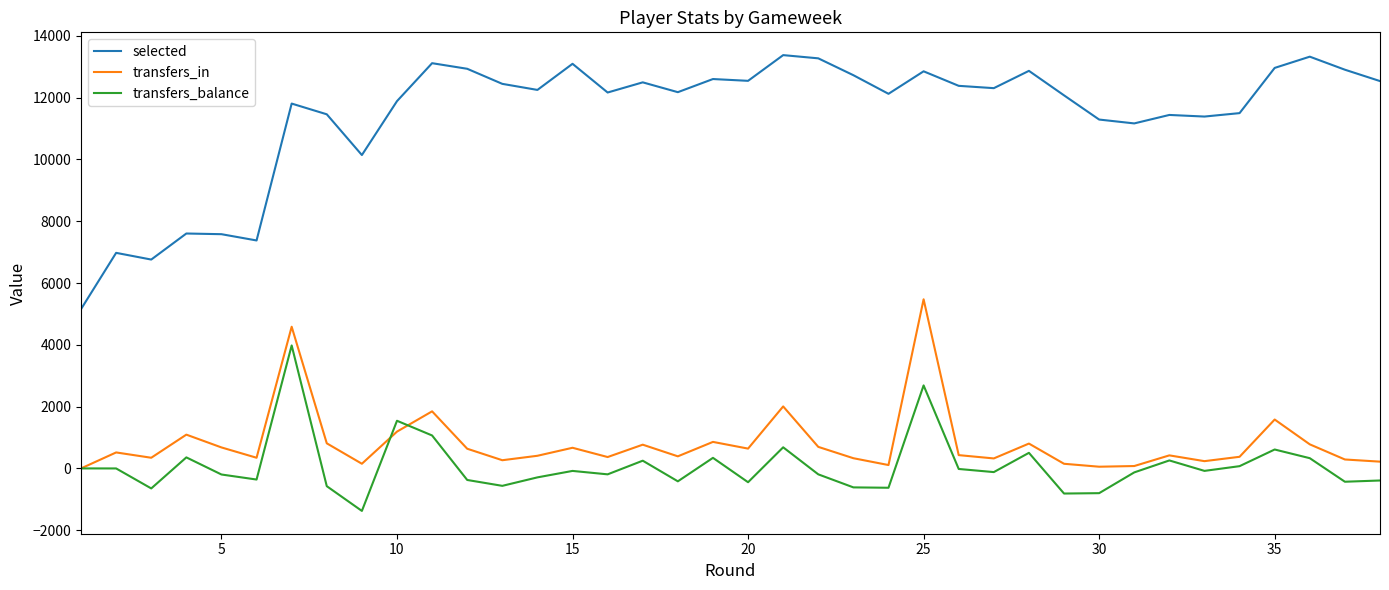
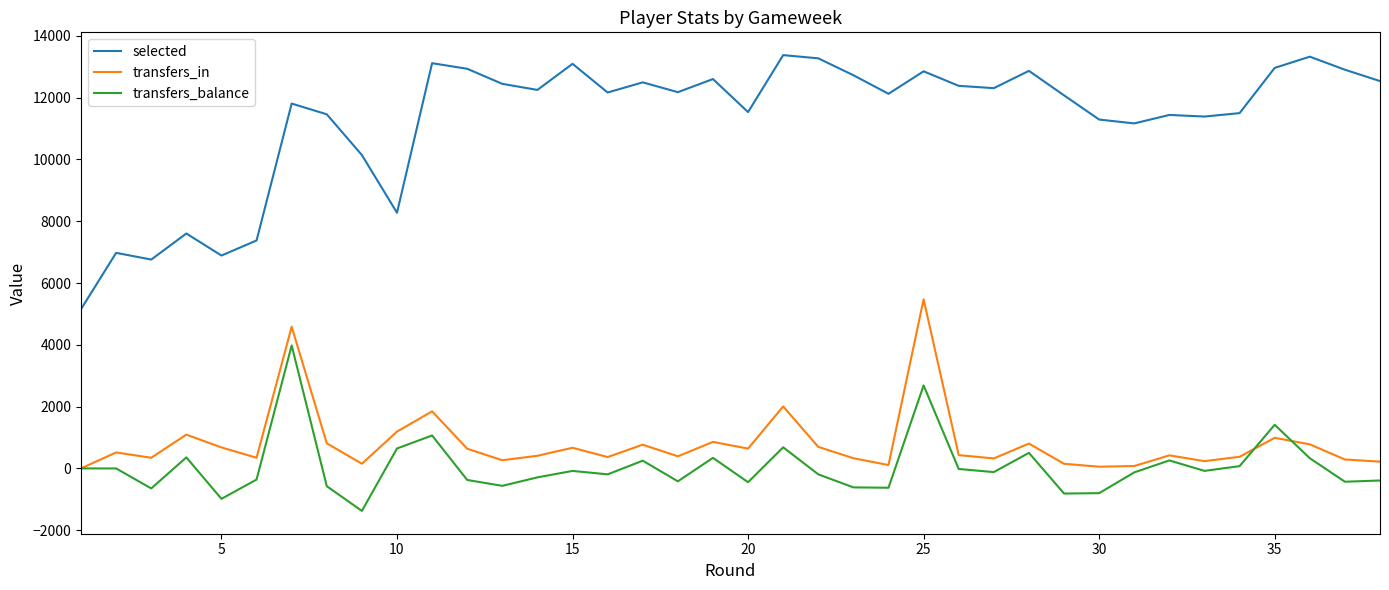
selected, 5: 7600 -> 6900
transfers_balance, 5: -200 -> -1000
selected, 10: 11900 -> 8300
transfers_balance, 10: 1500 -> 600
selected, 20: 12500 -> 11500
transfers_in, 35: 1600 -> 1000
transfers_balance, 35: 600 -> 1400
